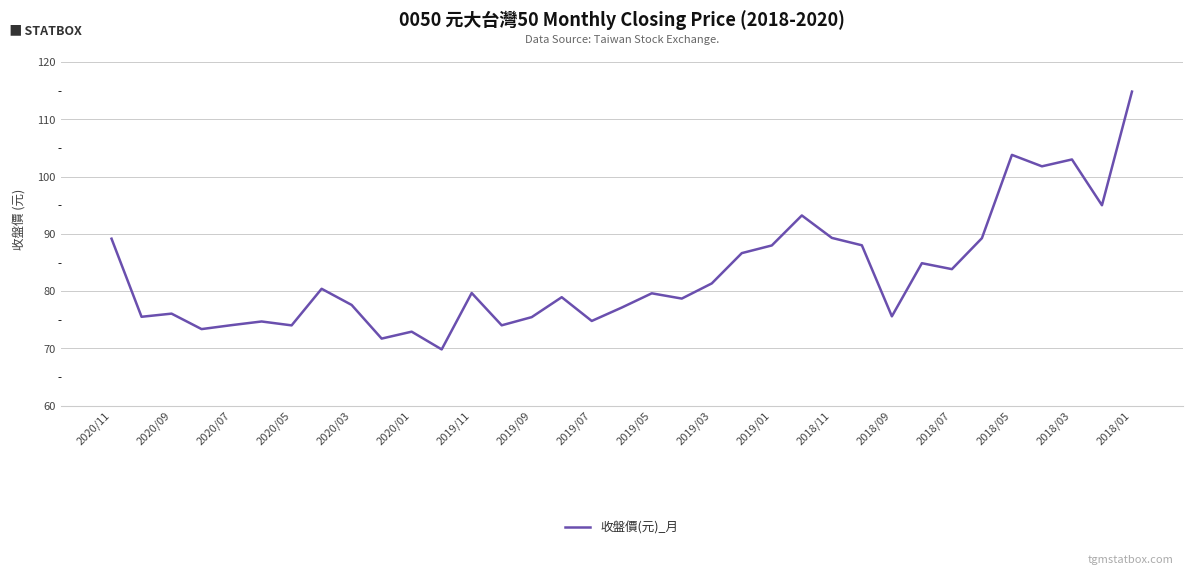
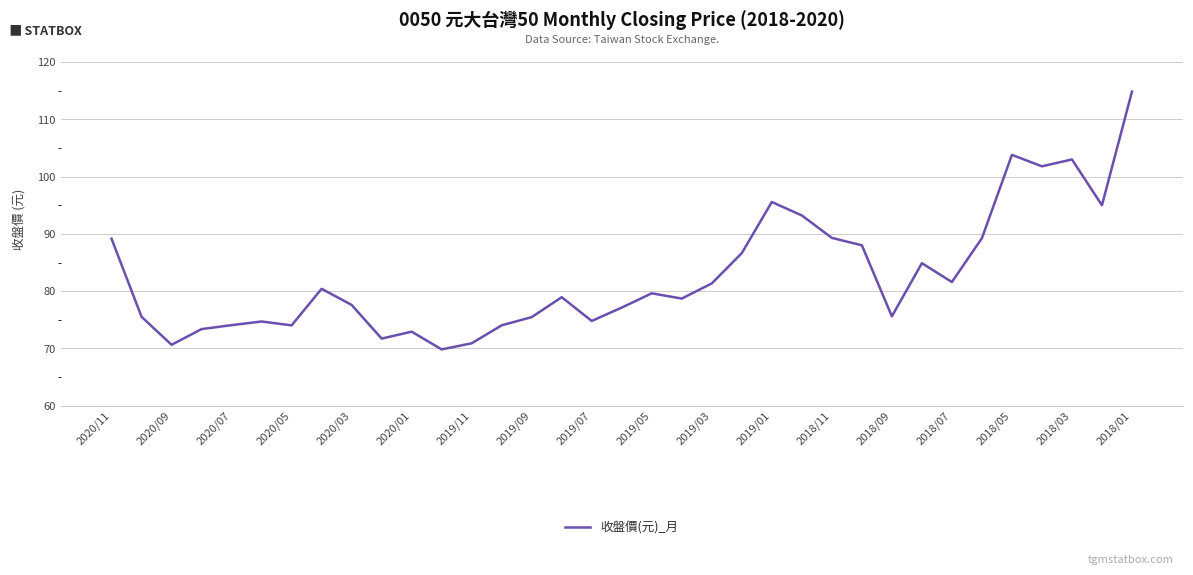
2020/09: 76 -> 71
2019/11: 80 -> 71
2019/01: 88 -> 96
2018/07: 84 -> 82
